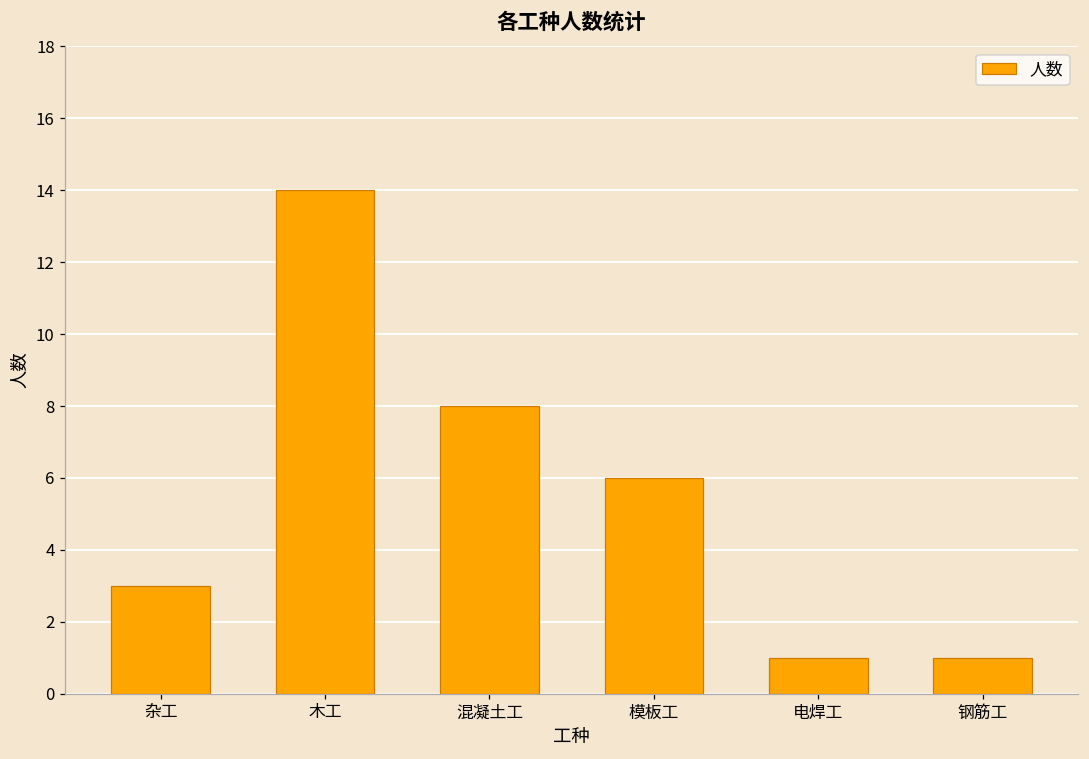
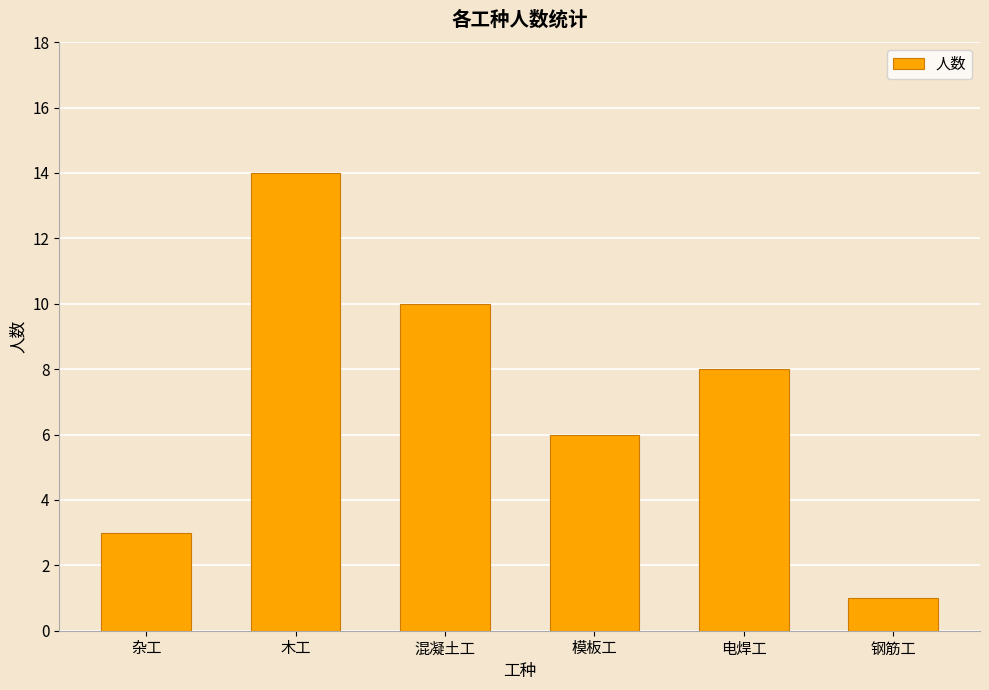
混凝土工: 8 -> 10
电焊工: 1 -> 8
